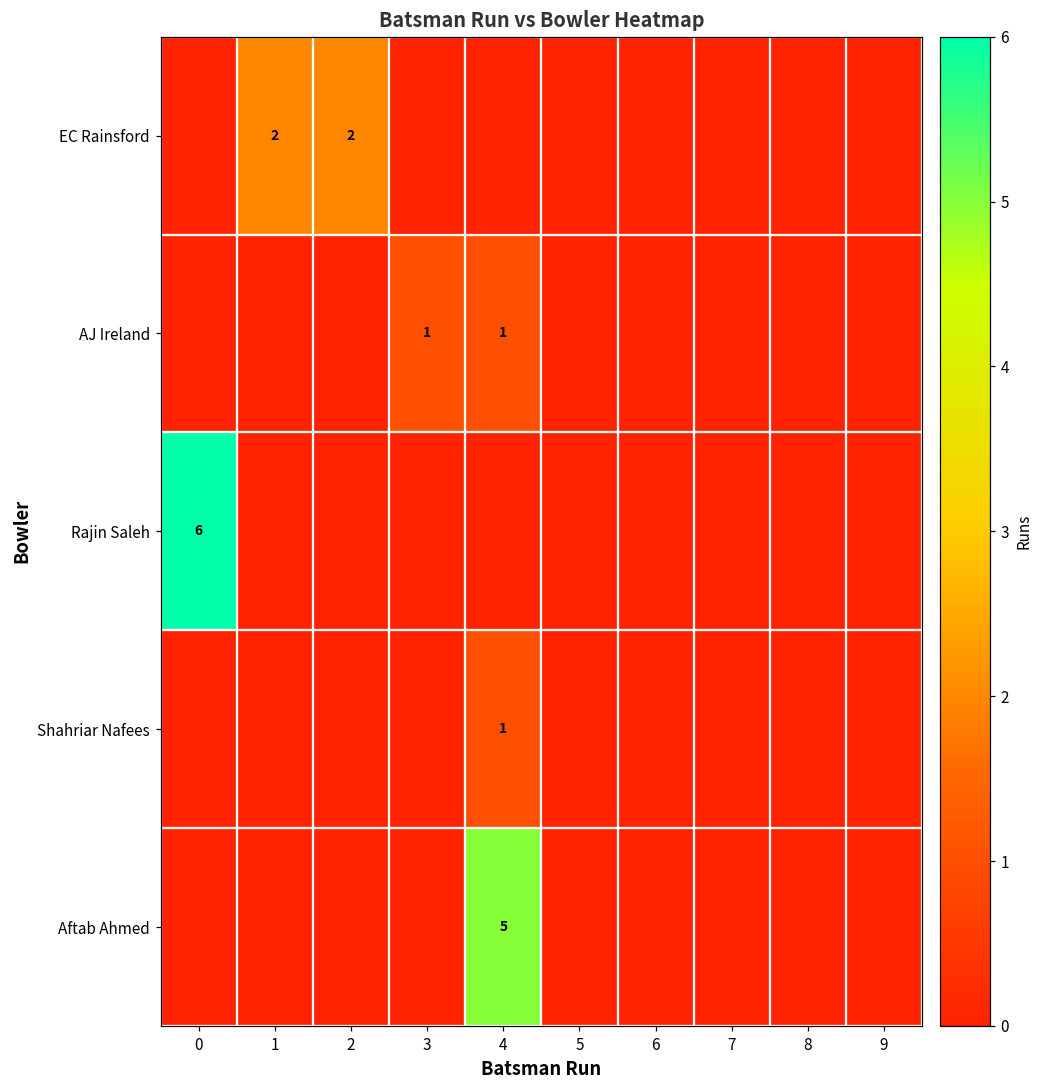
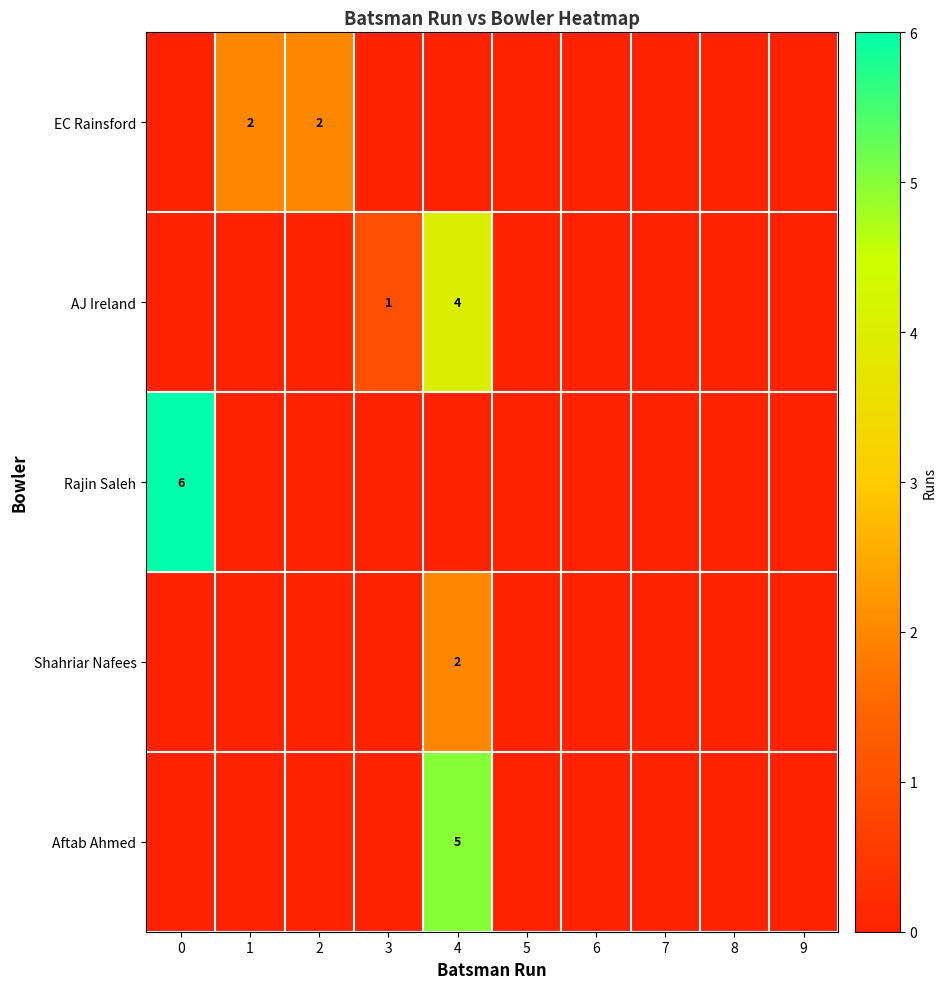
AJ Ireland, 4: 1 -> 4
Shahriar Nafees, 4: 1 -> 2
